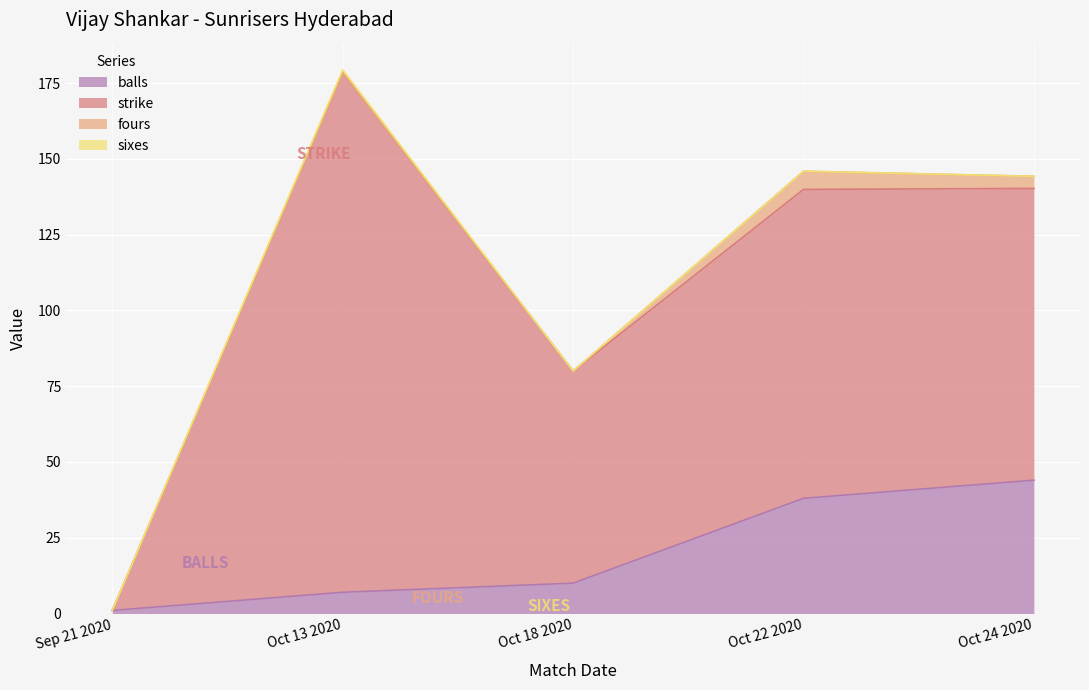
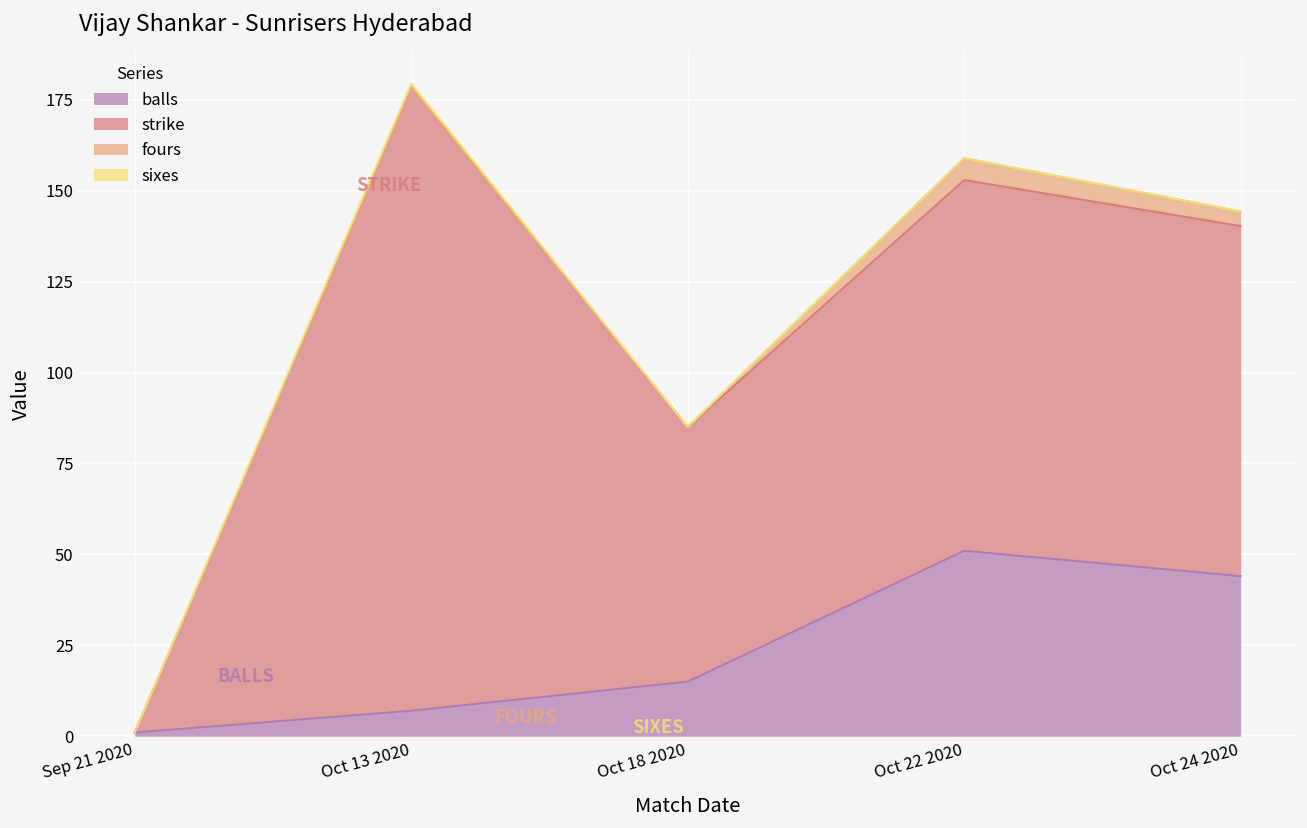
balls, Oct 18 2020: 10 -> 15
balls, Oct 22 2020: 38 -> 51
